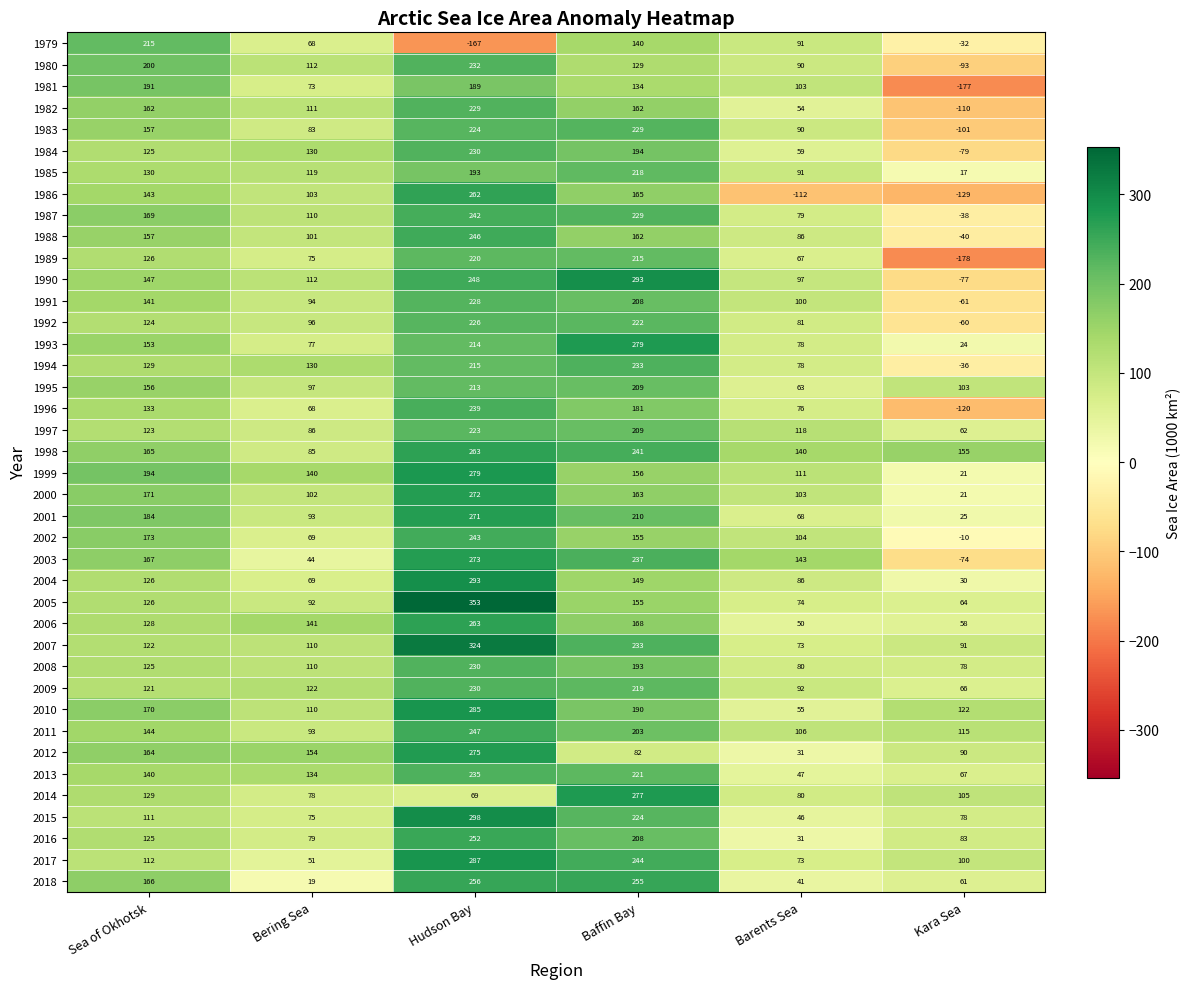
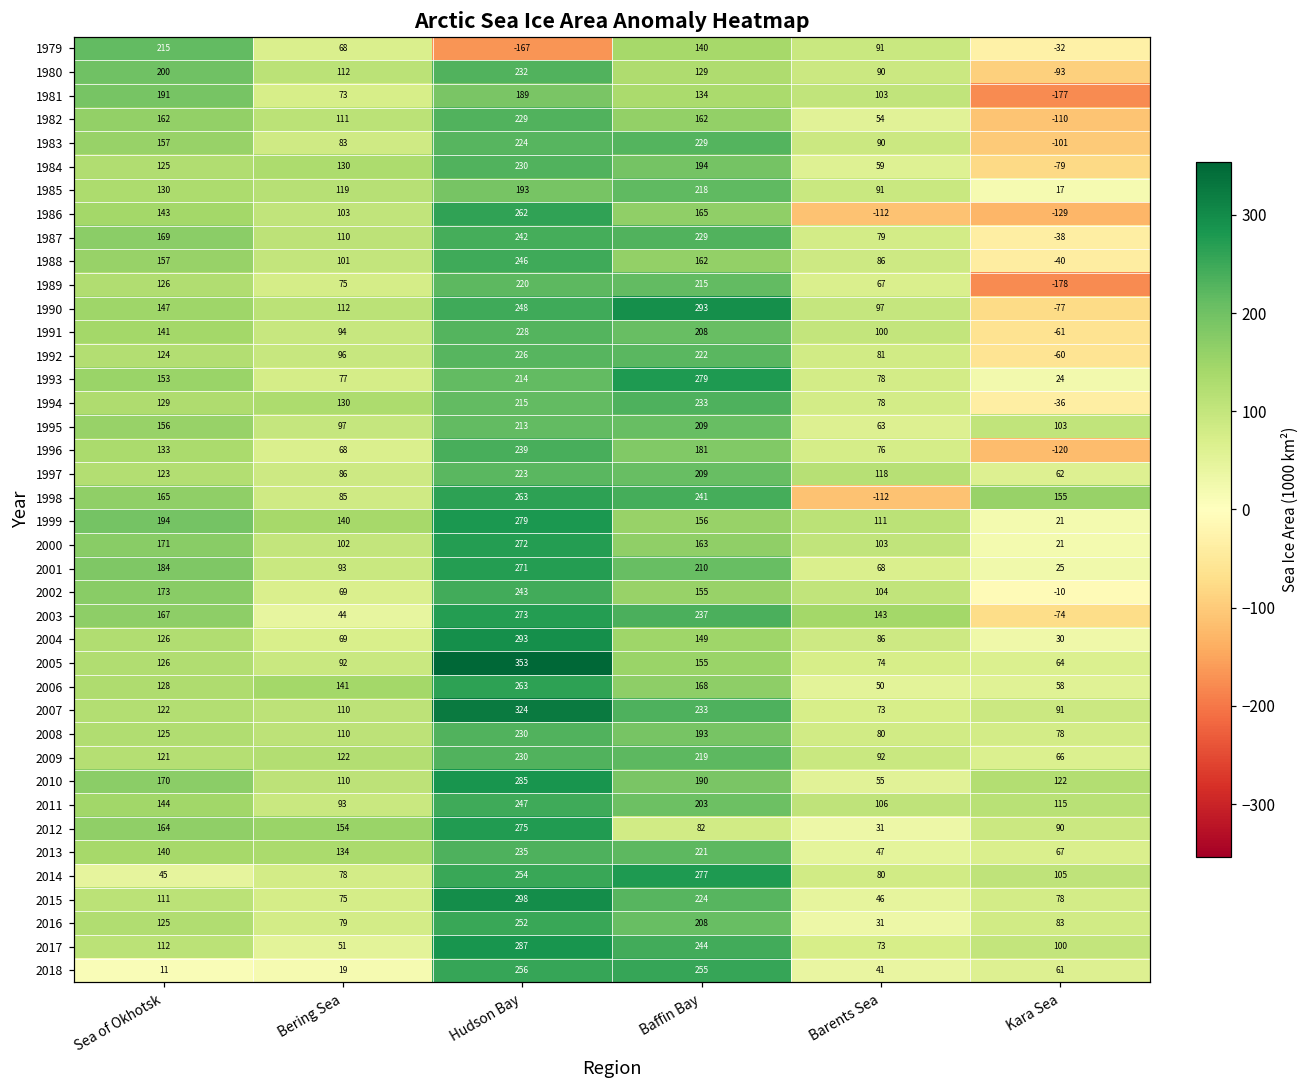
1998, Barents Sea: 140 -> -112
2014, Sea of Okhotsk: 129 -> 45
2014, Hudson Bay: 69 -> 254
2018, Sea of Okhotsk: 166 -> 11
